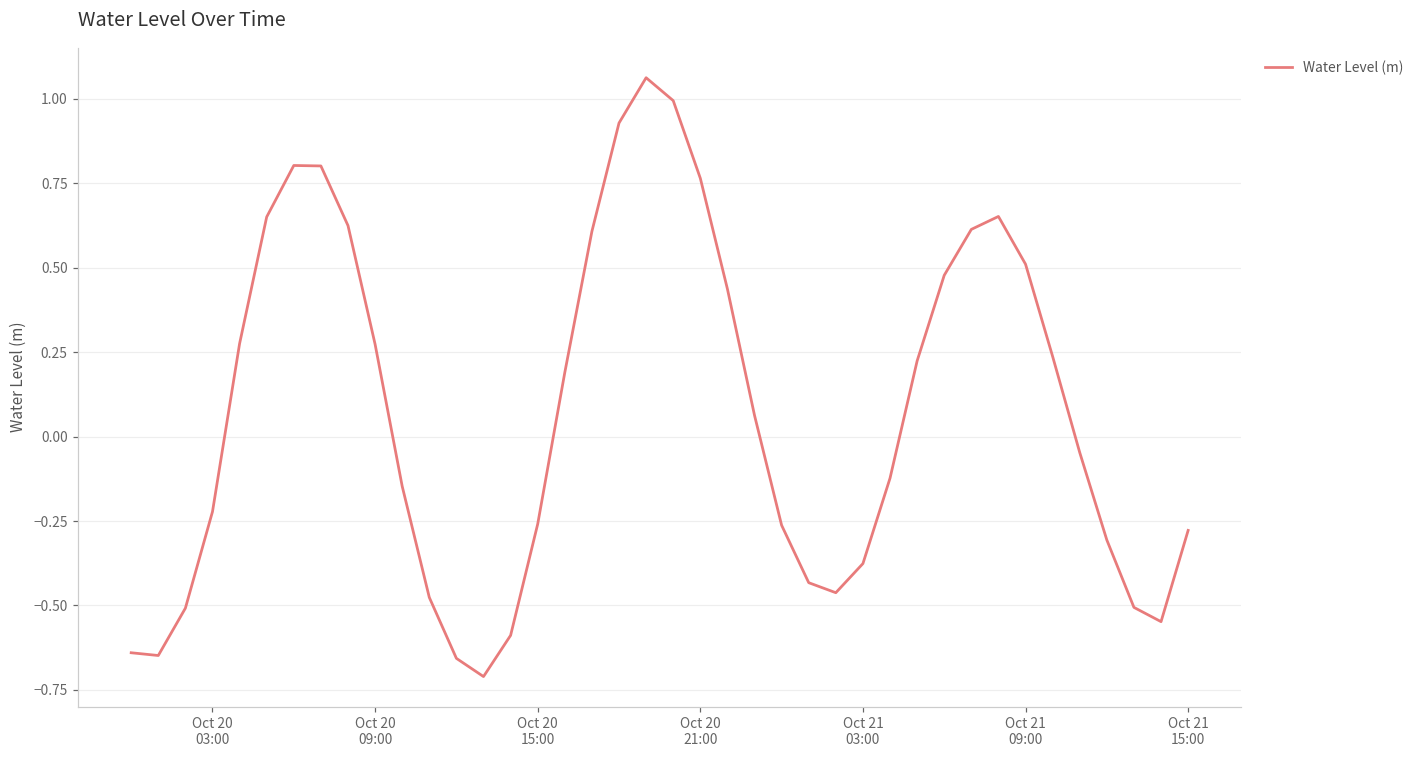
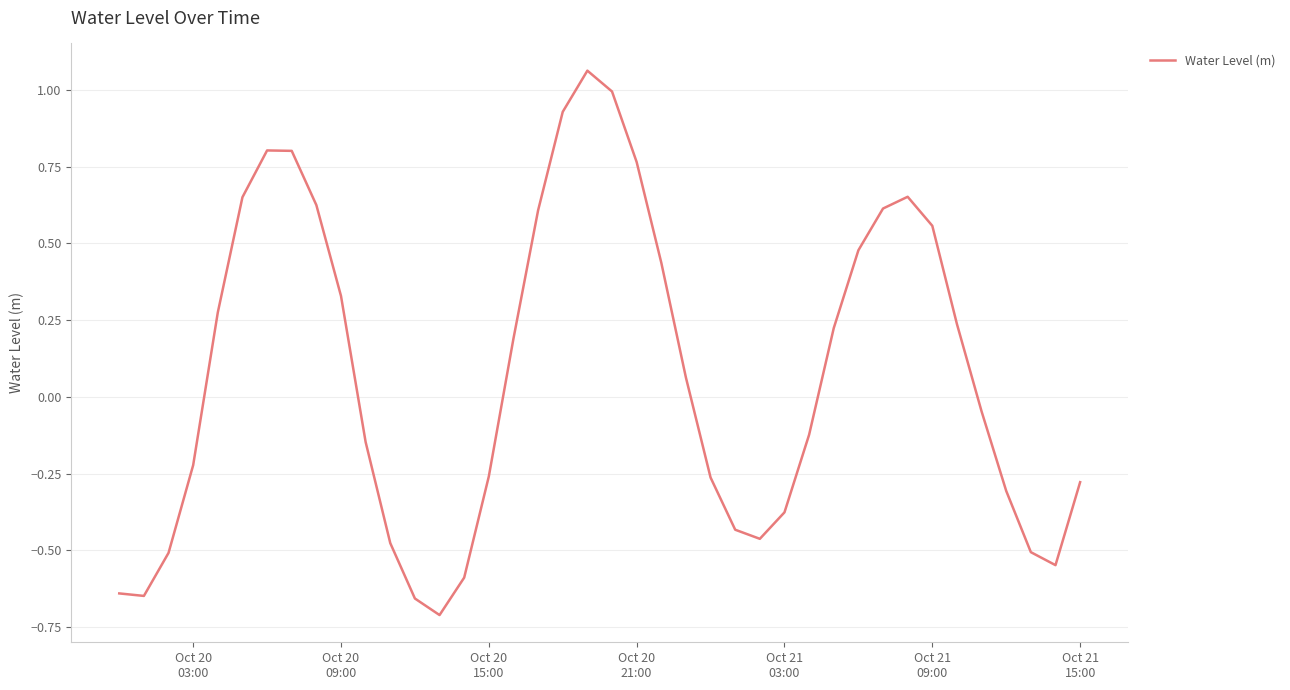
Oct 20 09:00: 0.27 -> 0.33
Oct 21 09:00: 0.51 -> 0.56
